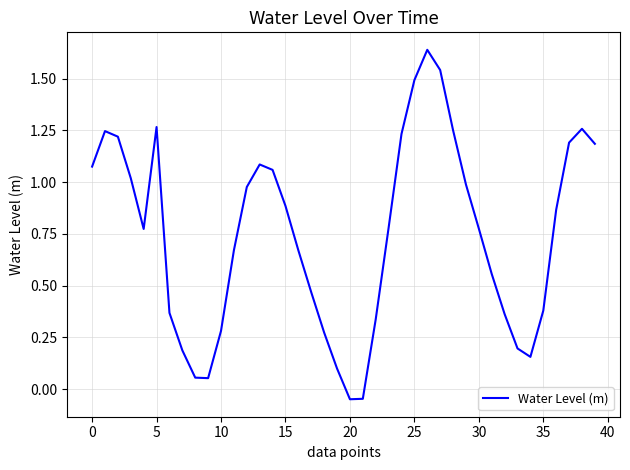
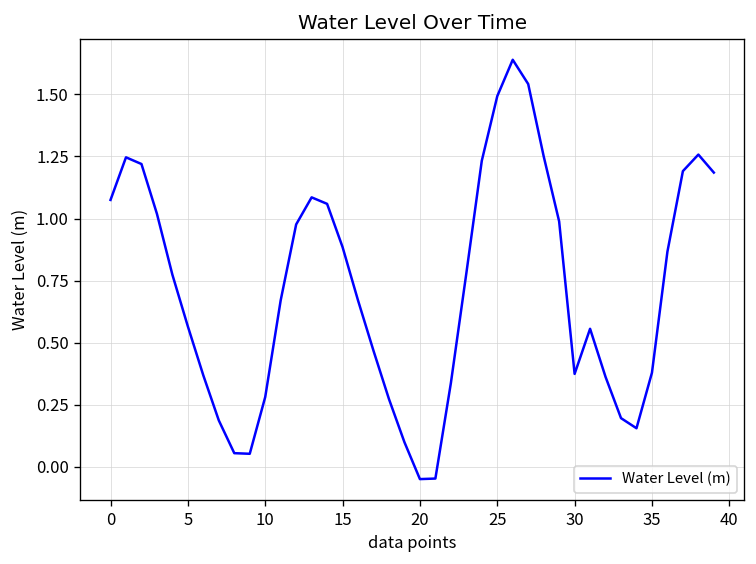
5: 1.27 -> 0.57
30: 0.78 -> 0.37
